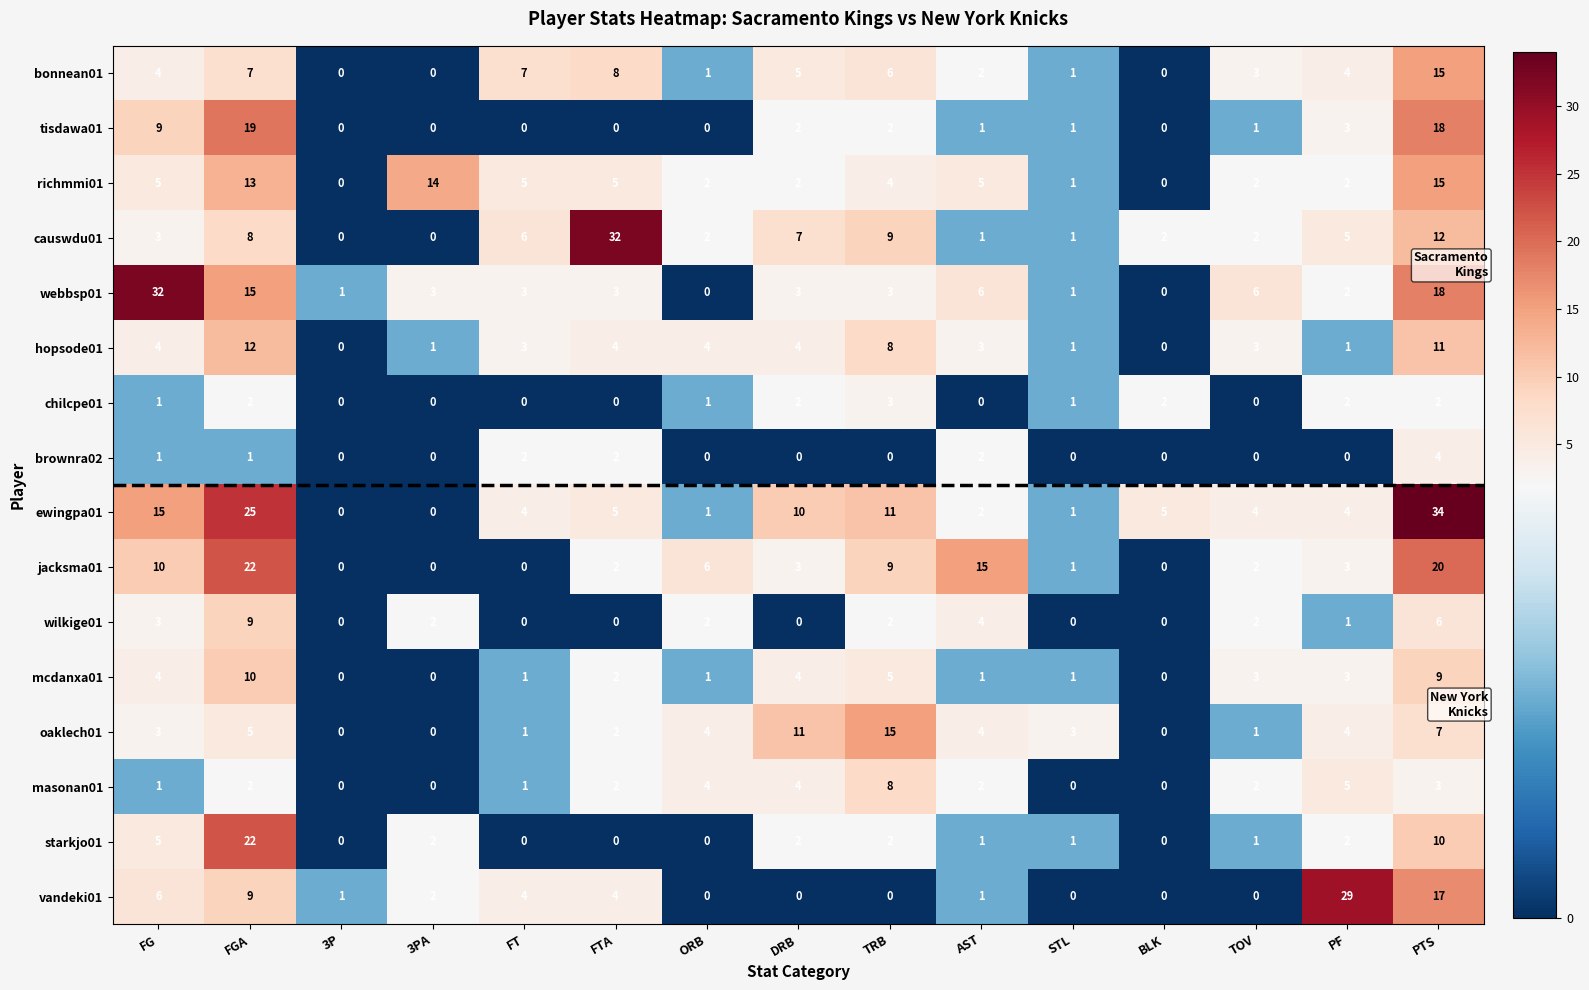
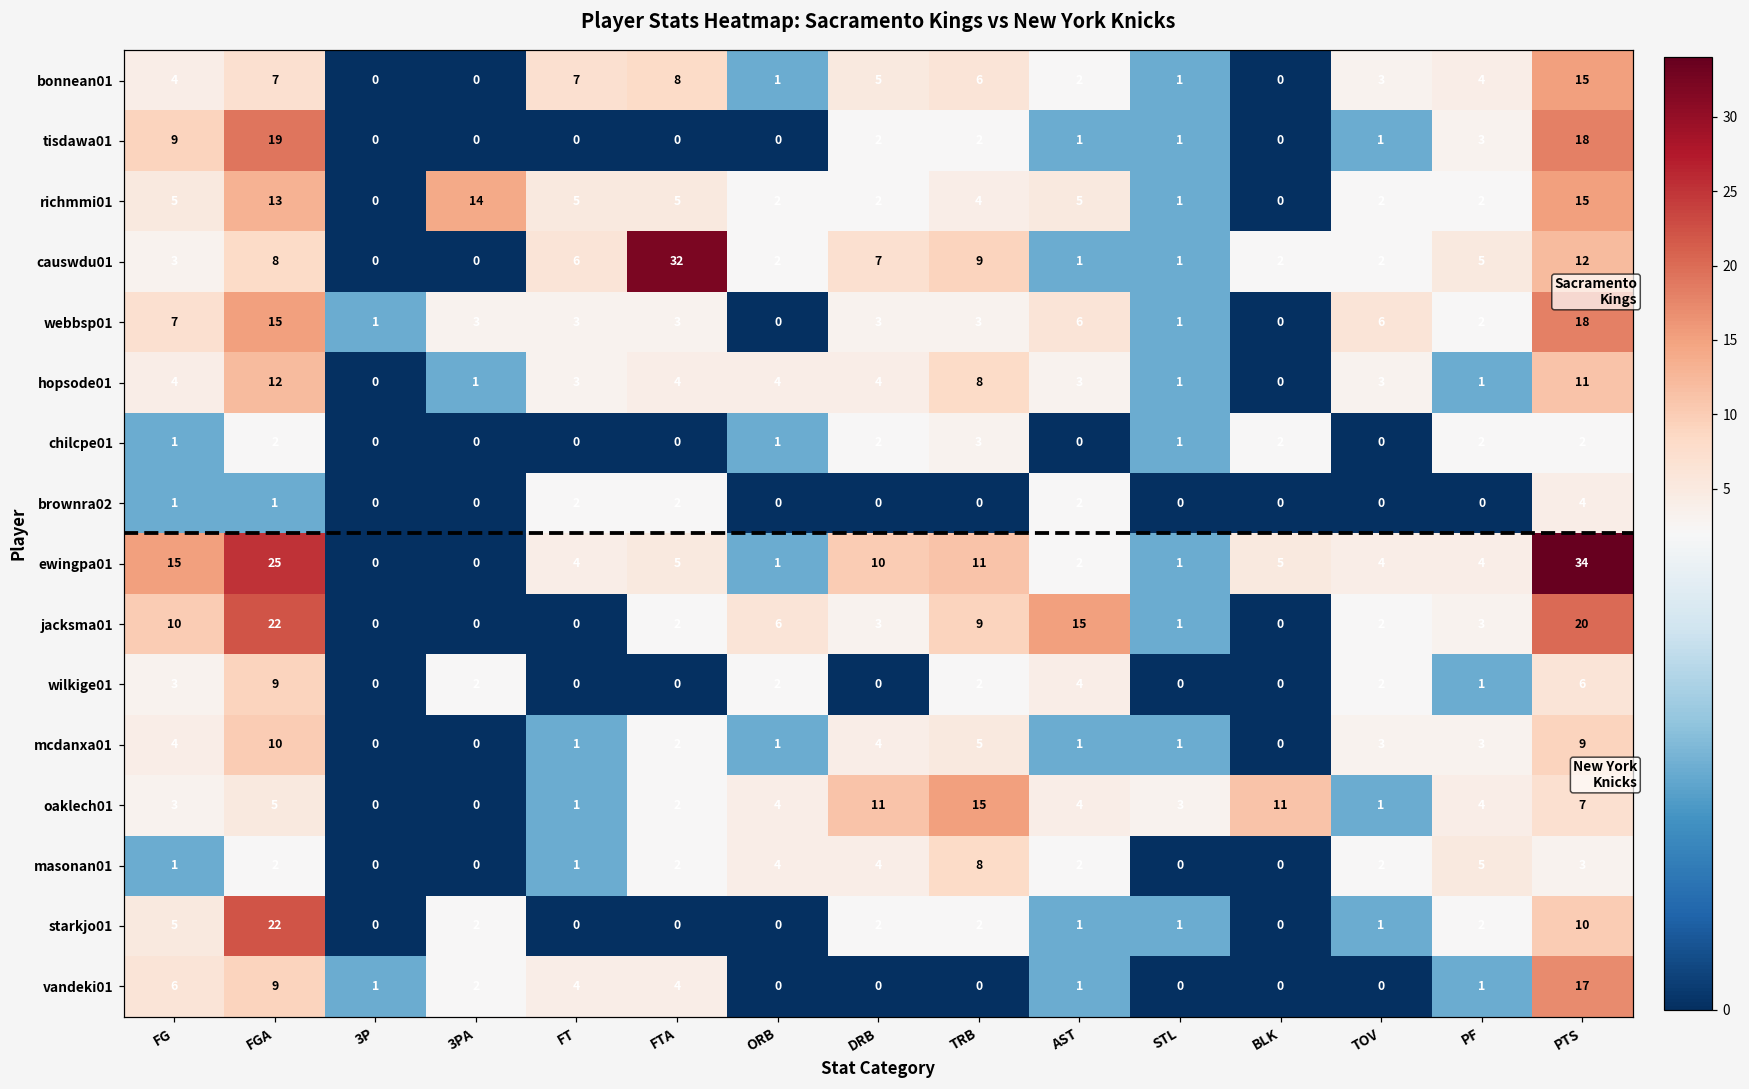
webbsp01, FG: 32 -> 7
oaklech01, BLK: 0 -> 11
vandeki01, PF: 29 -> 1
